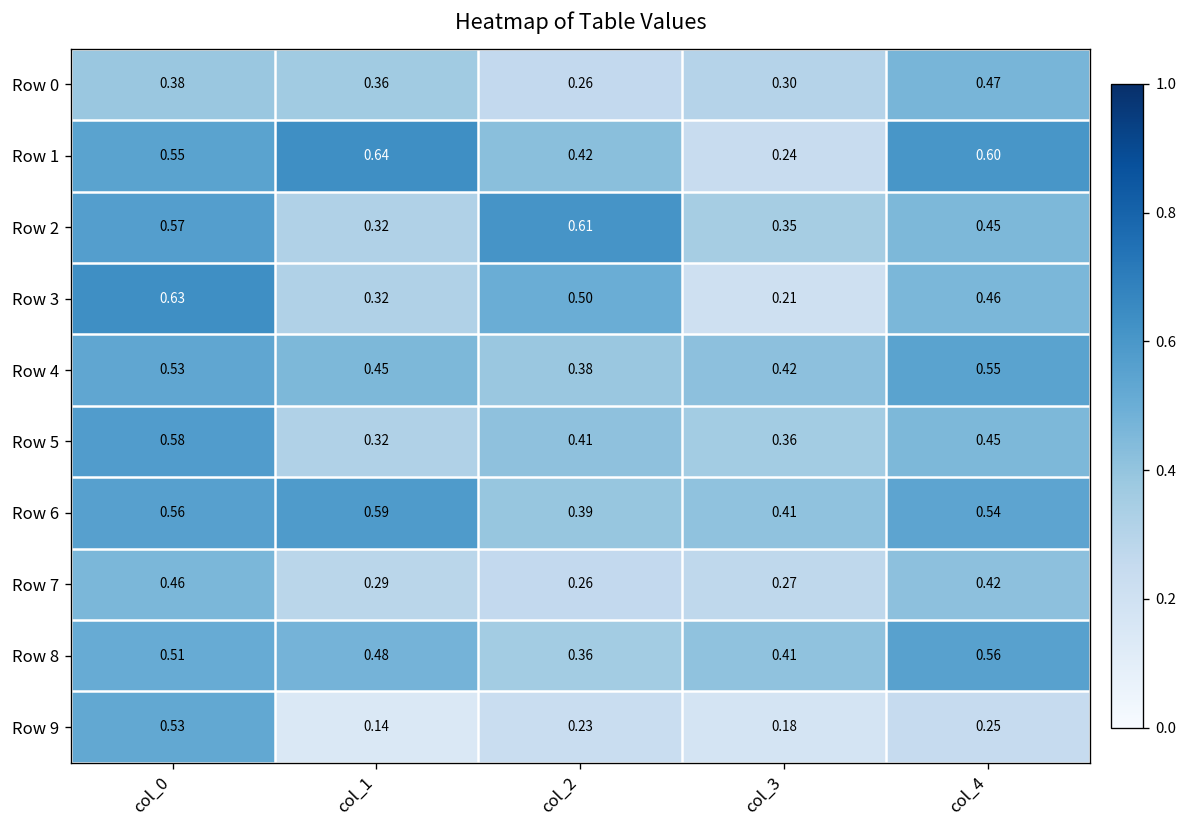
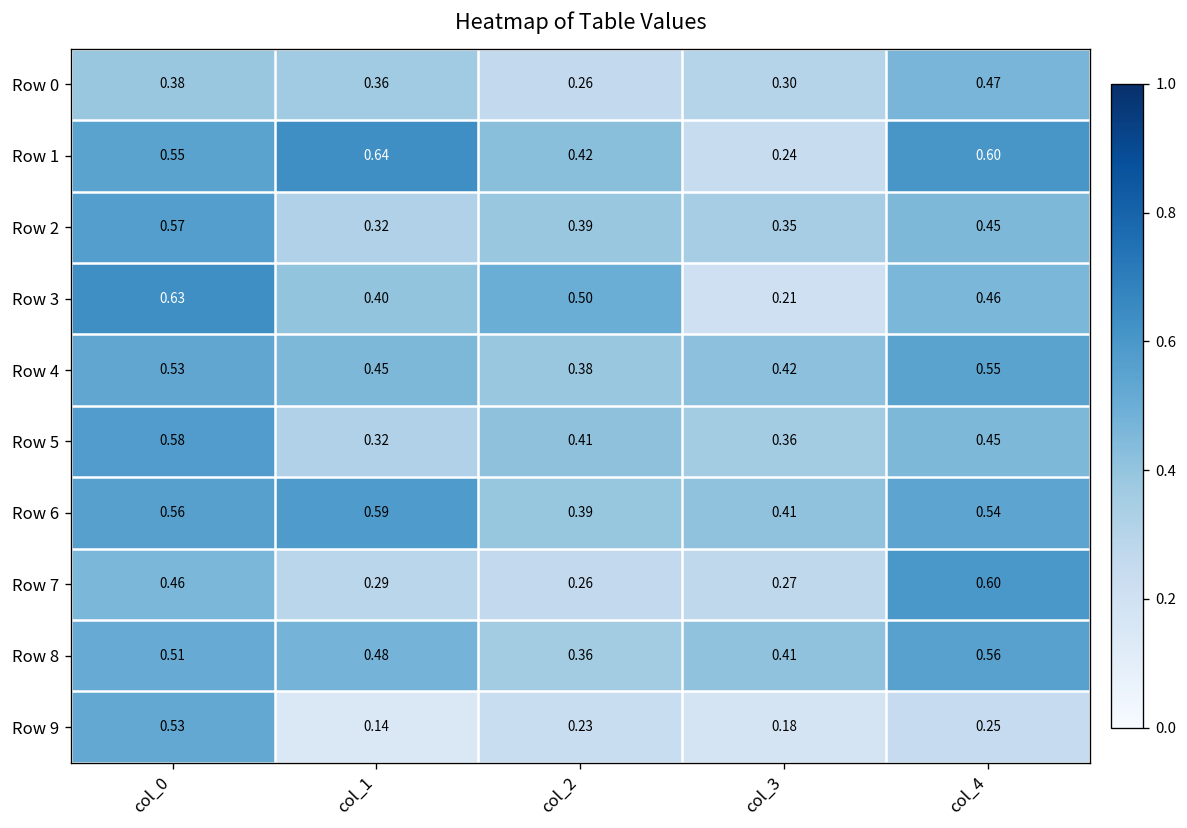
Row 2, col_2: 0.61 -> 0.39
Row 3, col_1: 0.32 -> 0.40
Row 7, col_4: 0.42 -> 0.60
